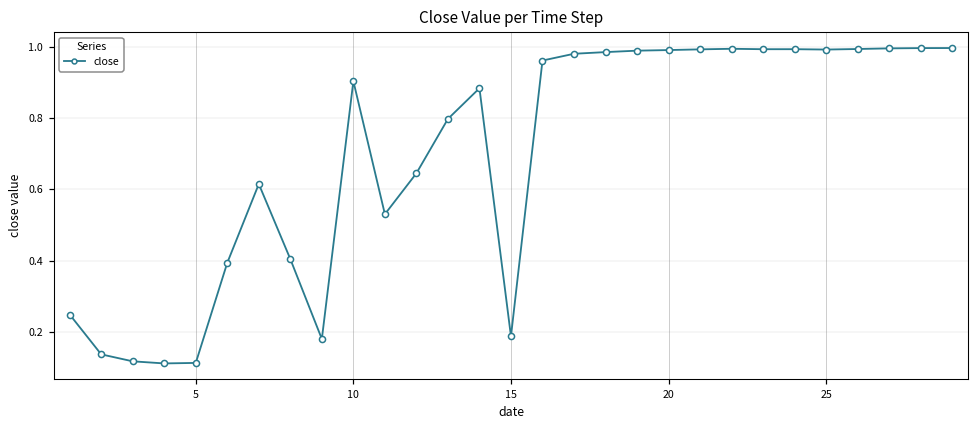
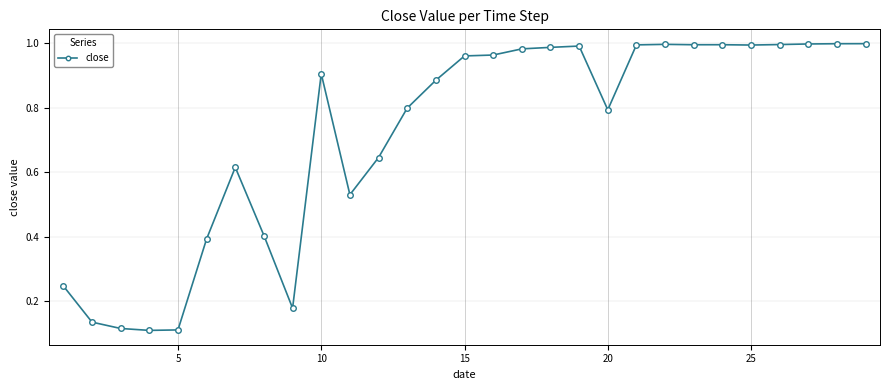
15: 0.19 -> 0.96
20: 0.99 -> 0.79
